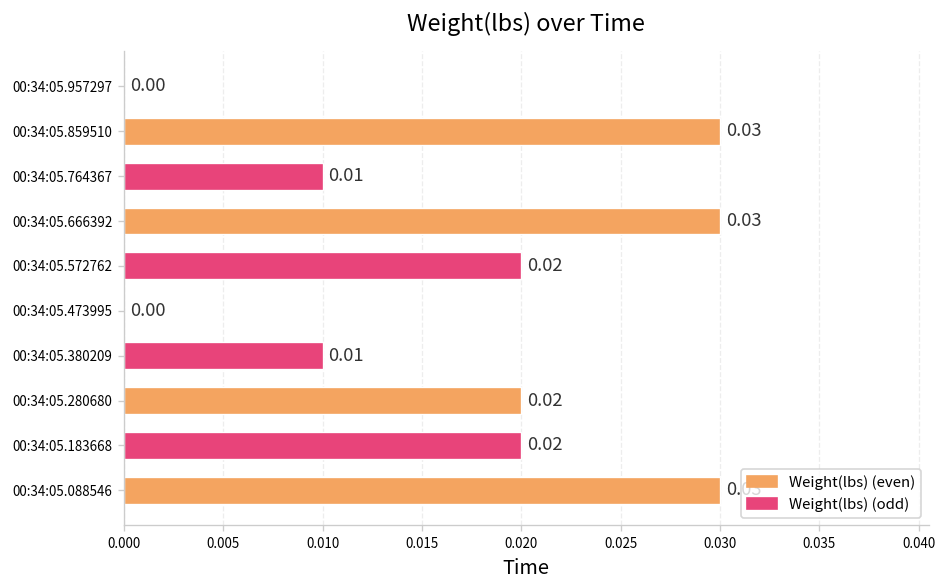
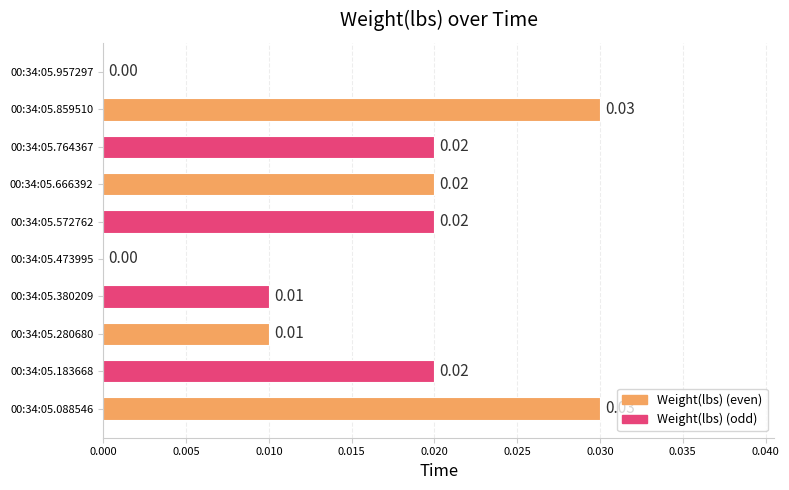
00:34:05.764367: 0.01 -> 0.02
00:34:05.666392: 0.03 -> 0.02
00:34:05.280680: 0.02 -> 0.01
